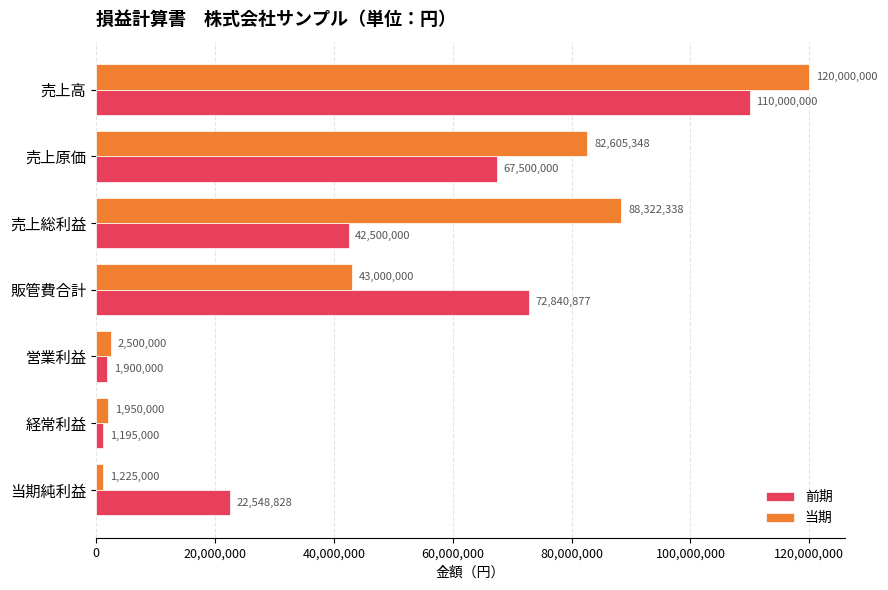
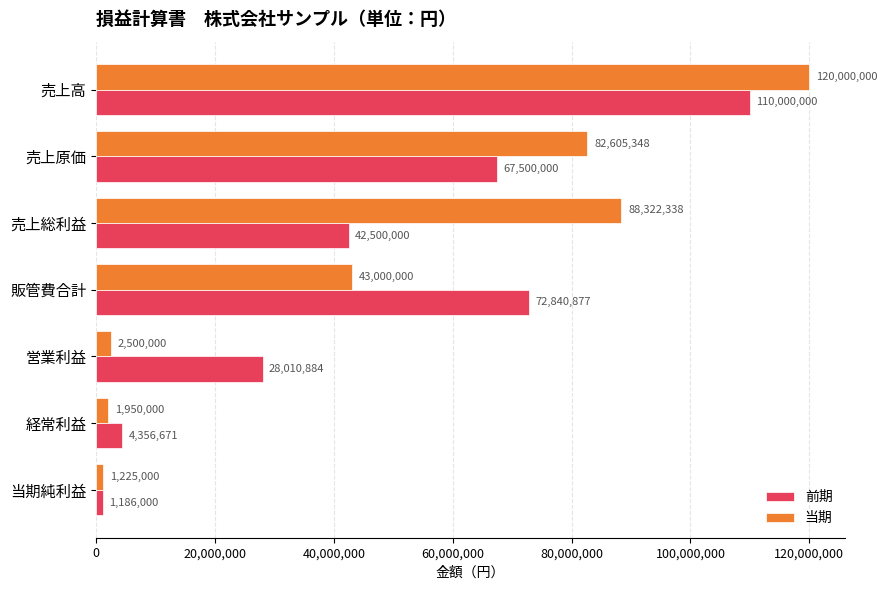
前期, 営業利益: 1,900,000 -> 28,010,884
前期, 経常利益: 1,195,000 -> 4,356,671
前期, 当期純利益: 22,548,828 -> 1,186,000
